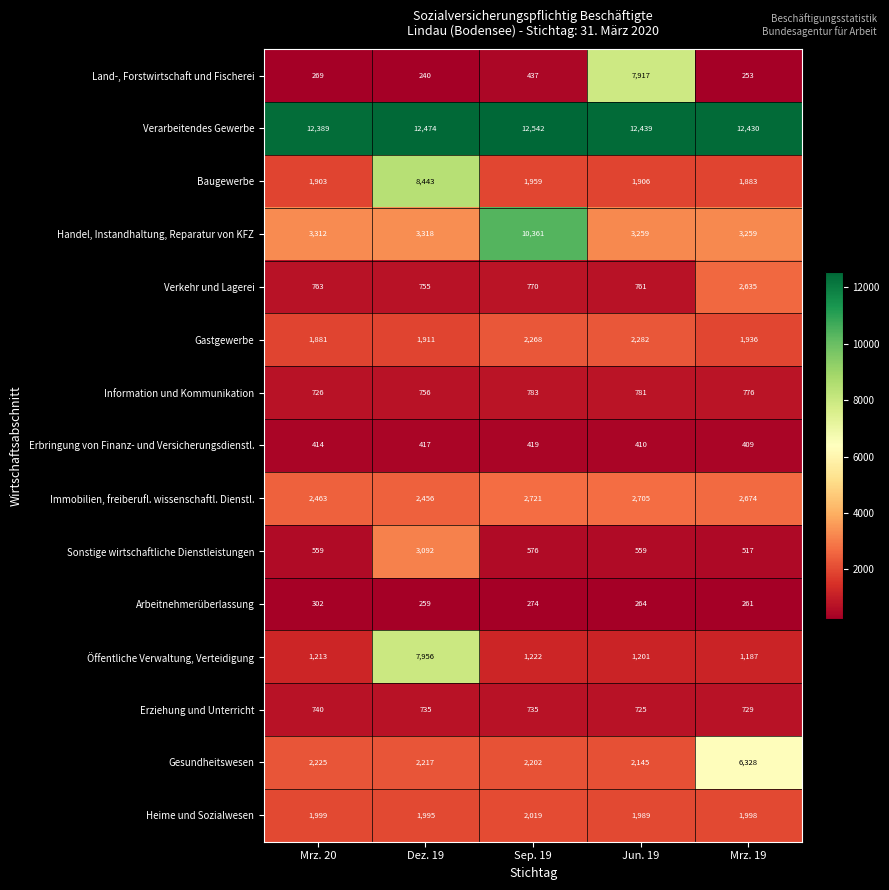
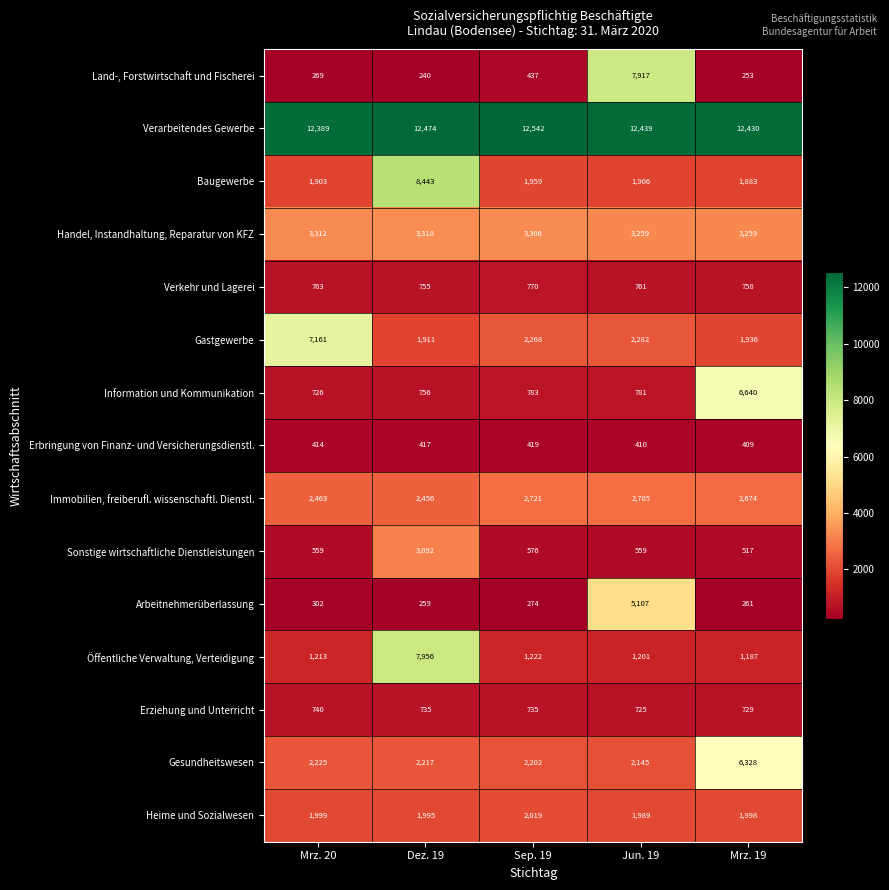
Handel, Instandhaltung, Reparatur von KFZ, Sep. 19: 10,361 -> 3,306
Verkehr und Lagerei, Mrz. 19: 2,635 -> 758
Gastgewerbe, Mrz. 20: 1,881 -> 7,161
Information und Kommunikation, Mrz. 19: 776 -> 6,640
Arbeitnehmerüberlassung, Jun. 19: 264 -> 5,107
